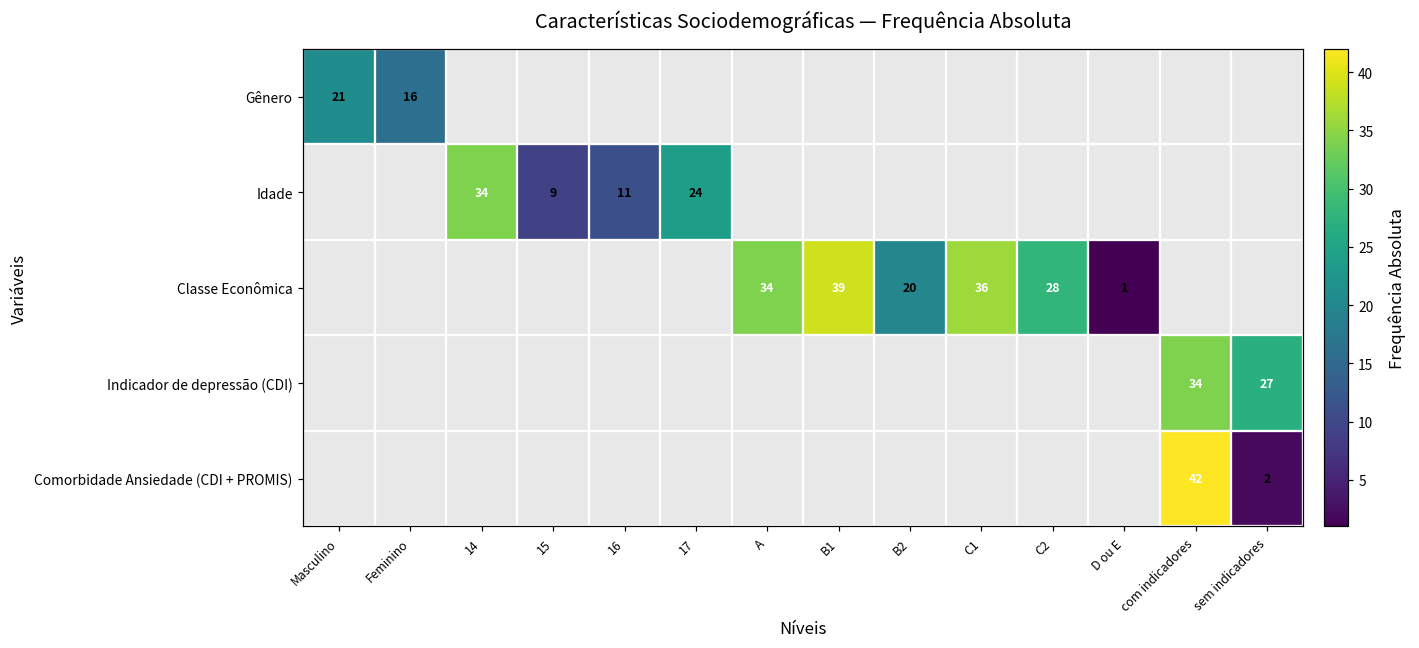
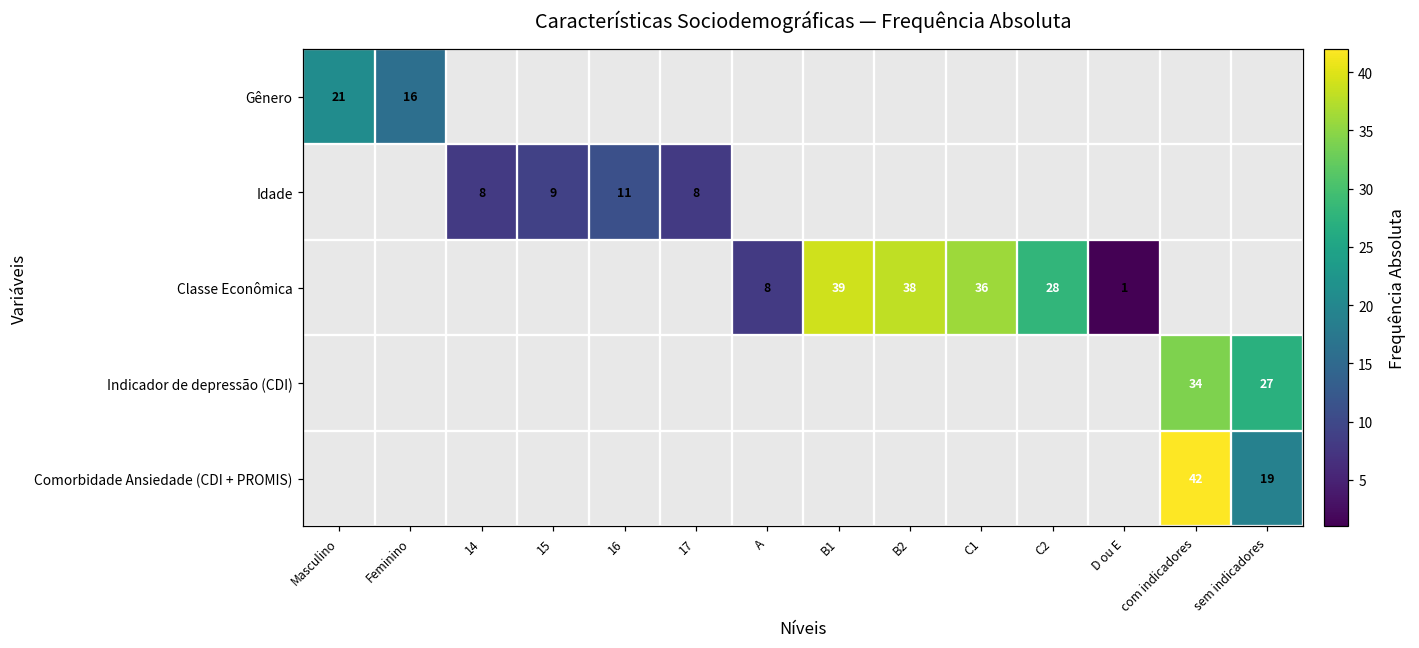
Idade, 14: 34 -> 8
Idade, 17: 24 -> 8
Classe Econômica, A: 34 -> 8
Classe Econômica, B2: 20 -> 38
Comorbidade Ansiedade (CDI + PROMIS), sem indicadores: 2 -> 19
